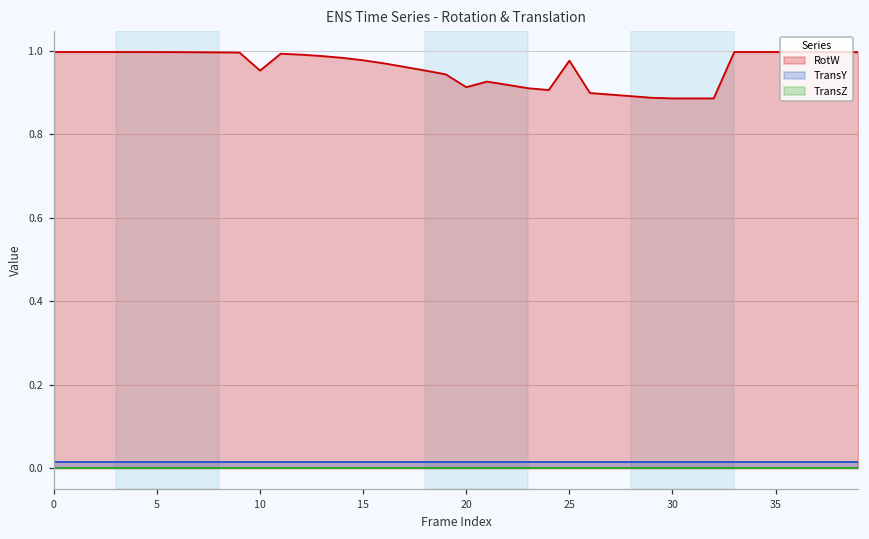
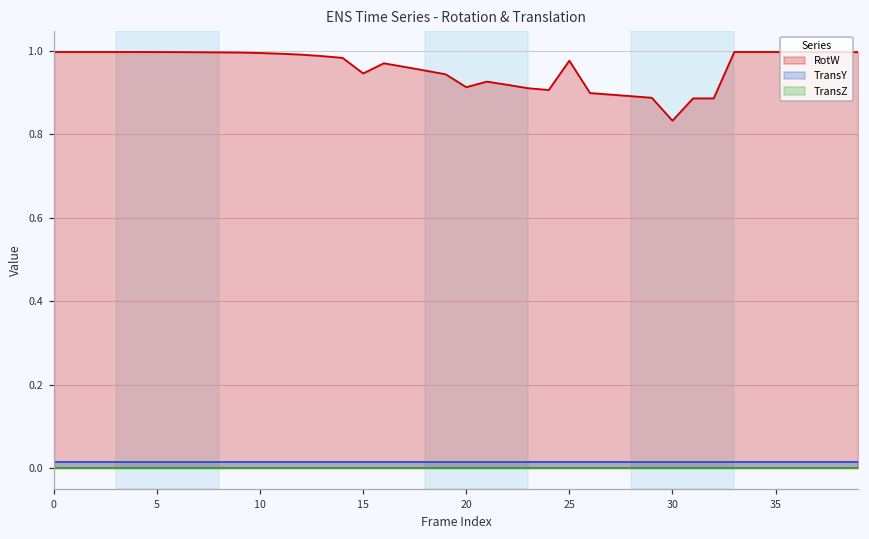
RotW, 10: 0.95 -> 0.99
RotW, 15: 0.98 -> 0.95
RotW, 30: 0.89 -> 0.83
